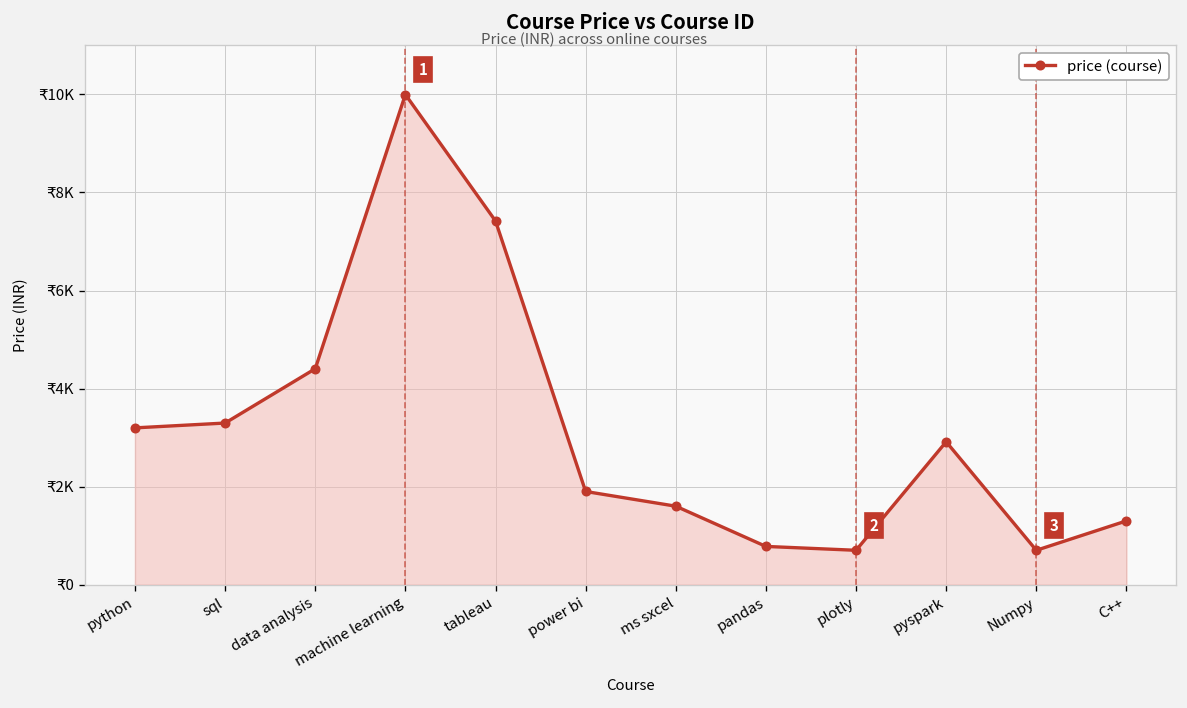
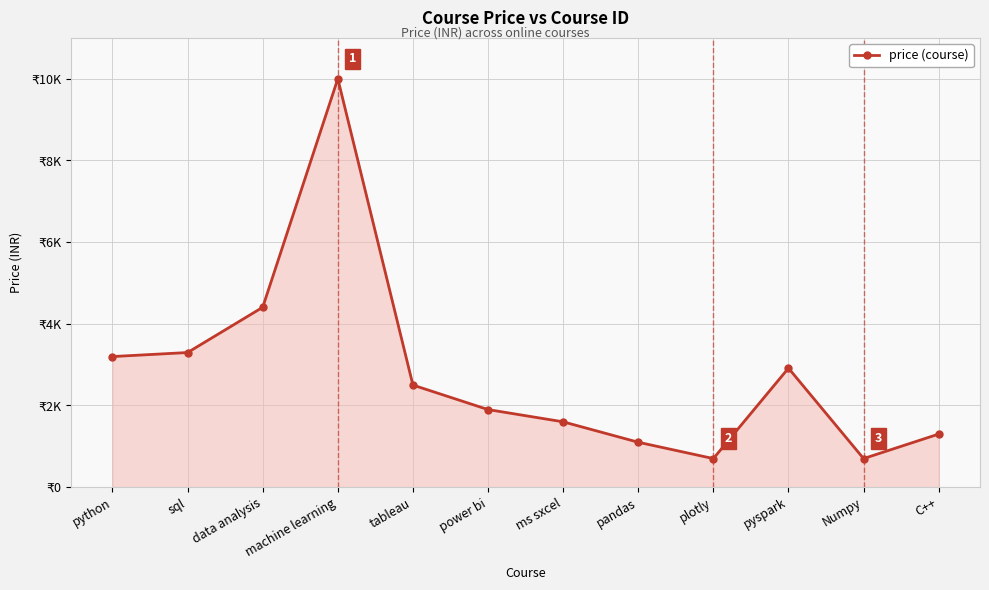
tableau: ₹7400 -> ₹2500
pandas: ₹800 -> ₹1100
